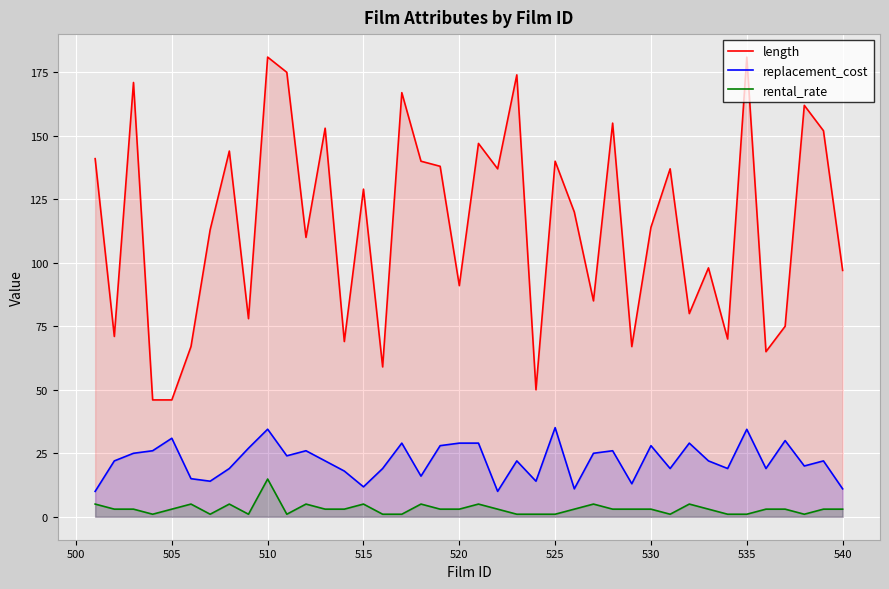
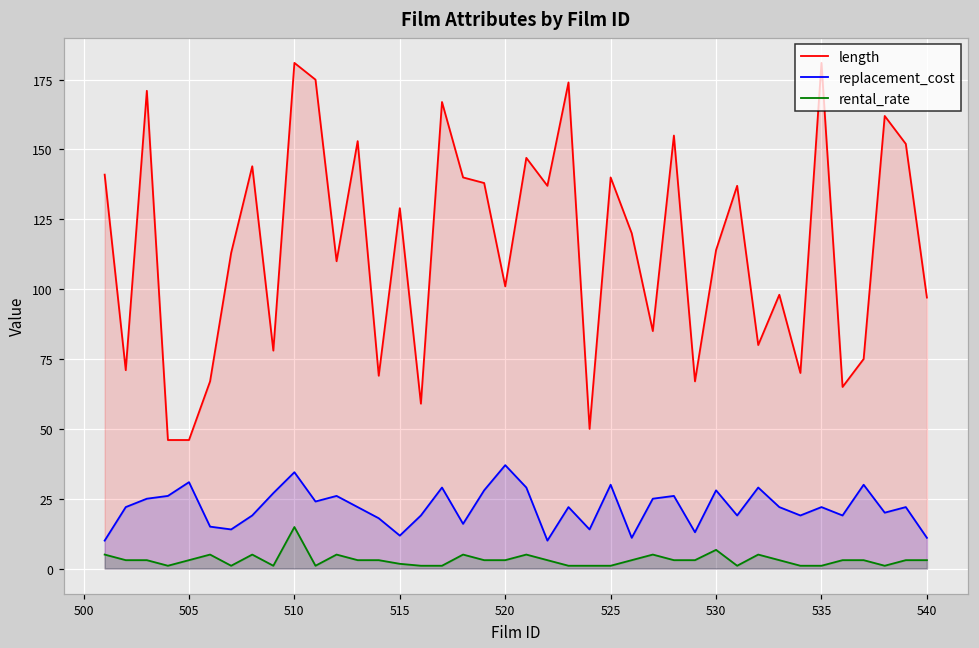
rental_rate, 515: 5 -> 2
length, 520: 91 -> 101
replacement_cost, 520: 29 -> 37
replacement_cost, 525: 35 -> 30
rental_rate, 530: 3 -> 7
replacement_cost, 535: 34 -> 22
